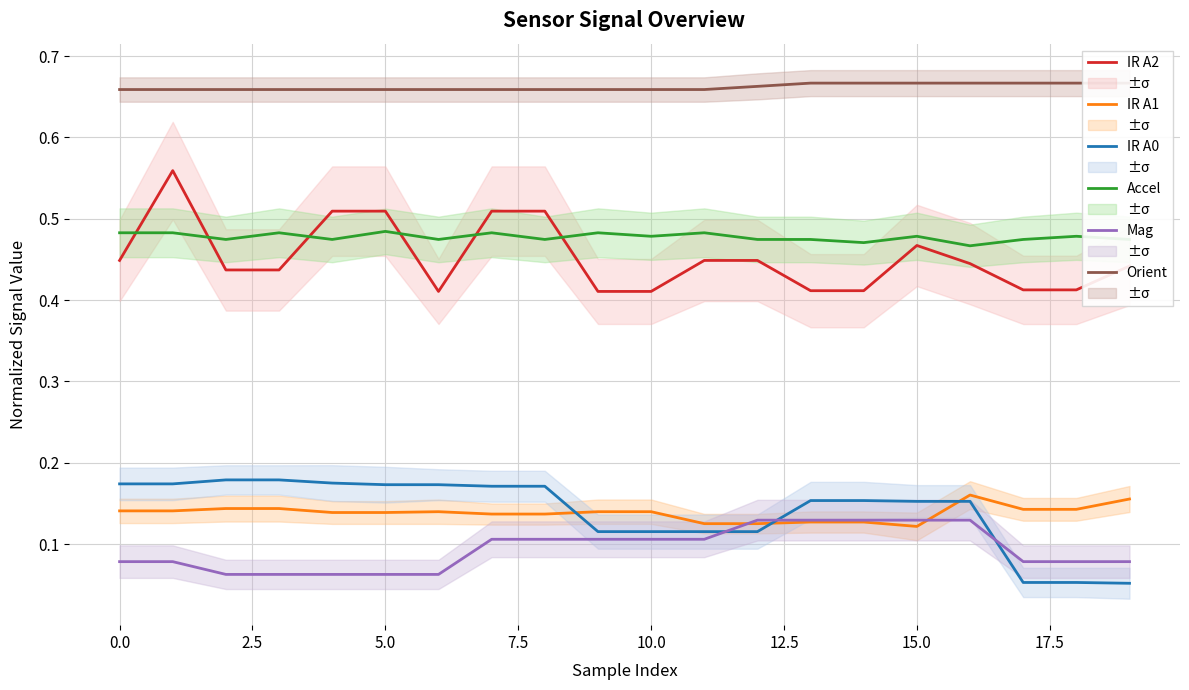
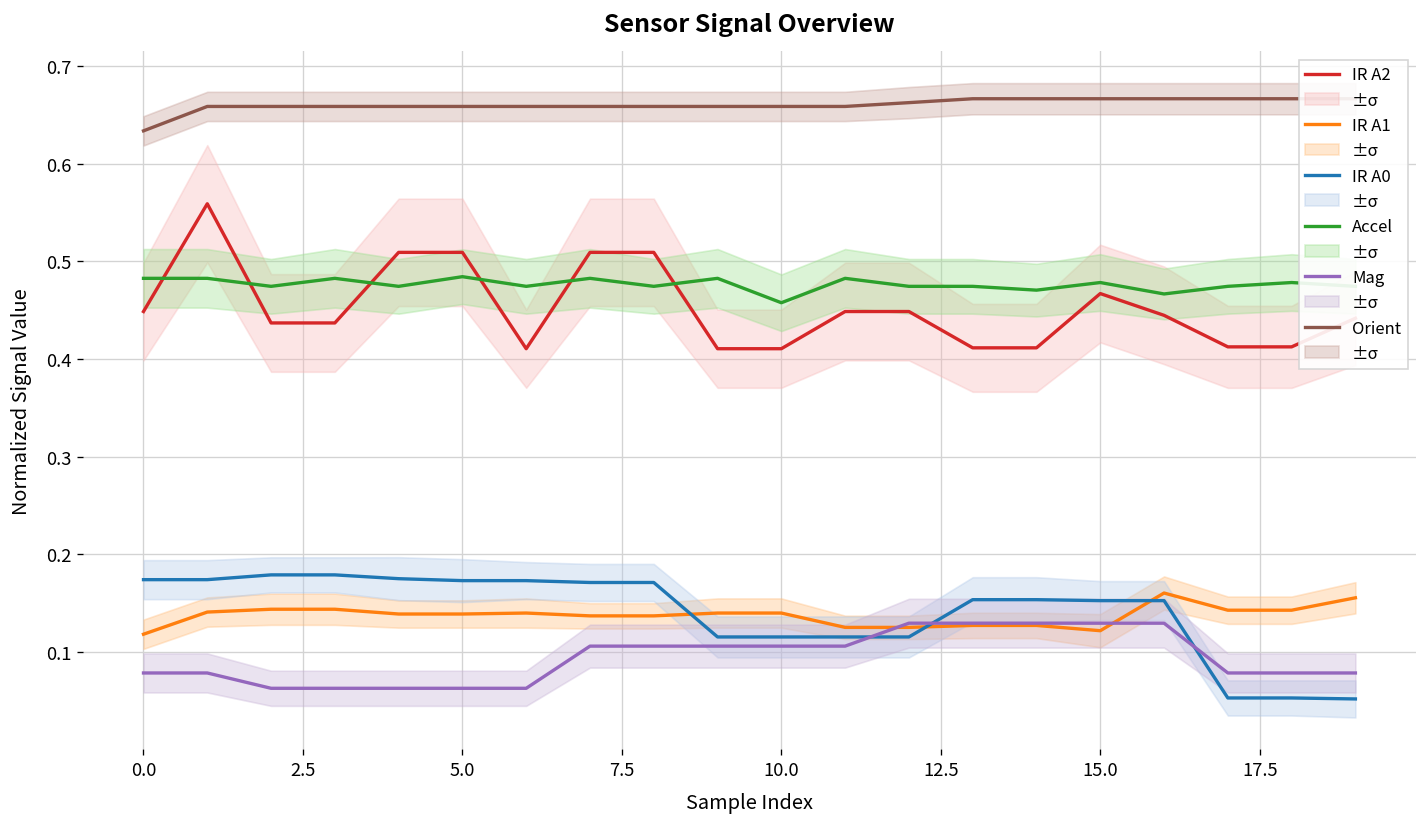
IR A1, 0.0: 0.14 -> 0.12
Orient, 0.0: 0.66 -> 0.63
Accel, 10.0: 0.48 -> 0.46
